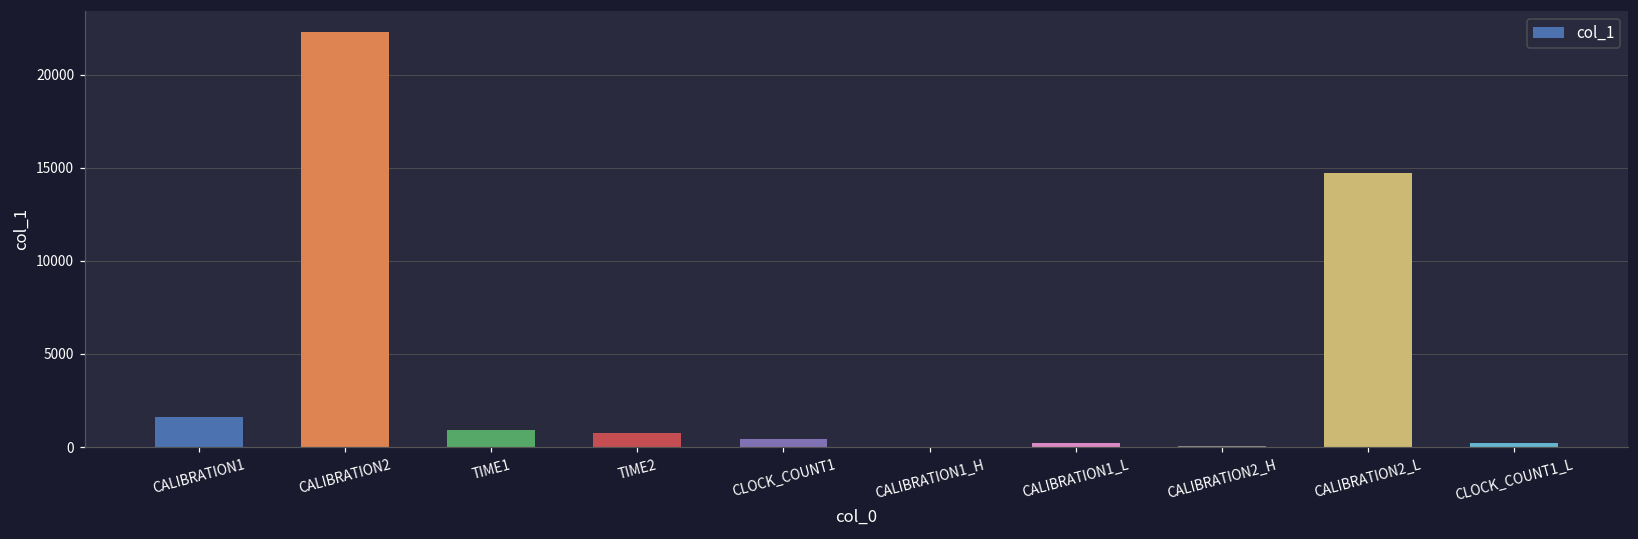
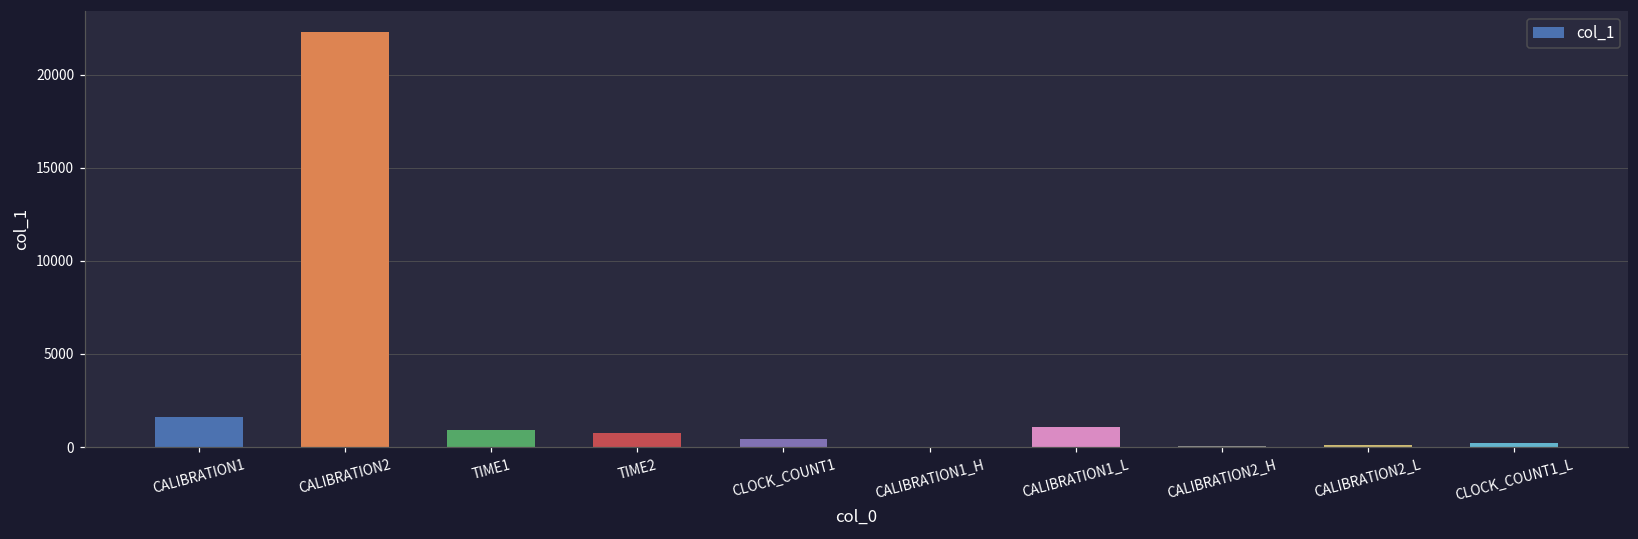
CALIBRATION1_L: 200 -> 1100
CALIBRATION2_L: 14700 -> 100
